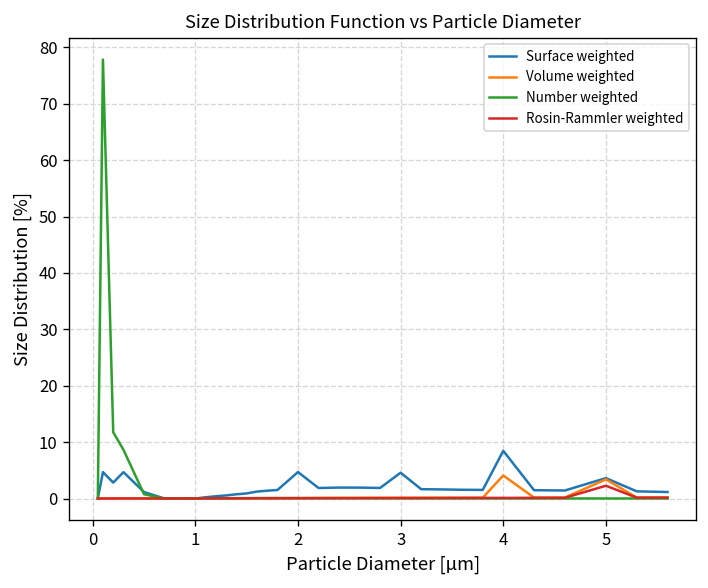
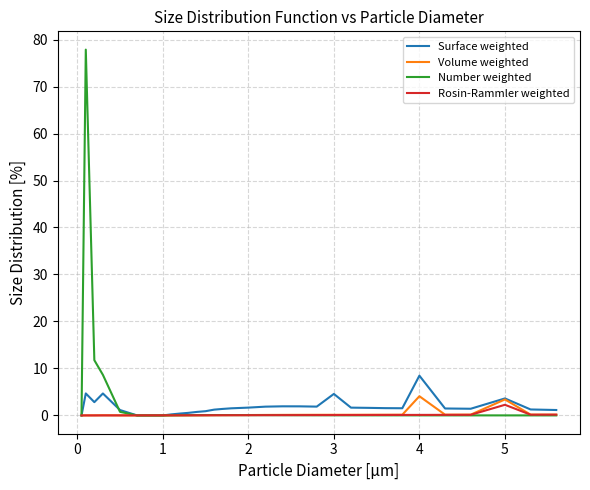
Surface weighted, 2: 5 -> 2
